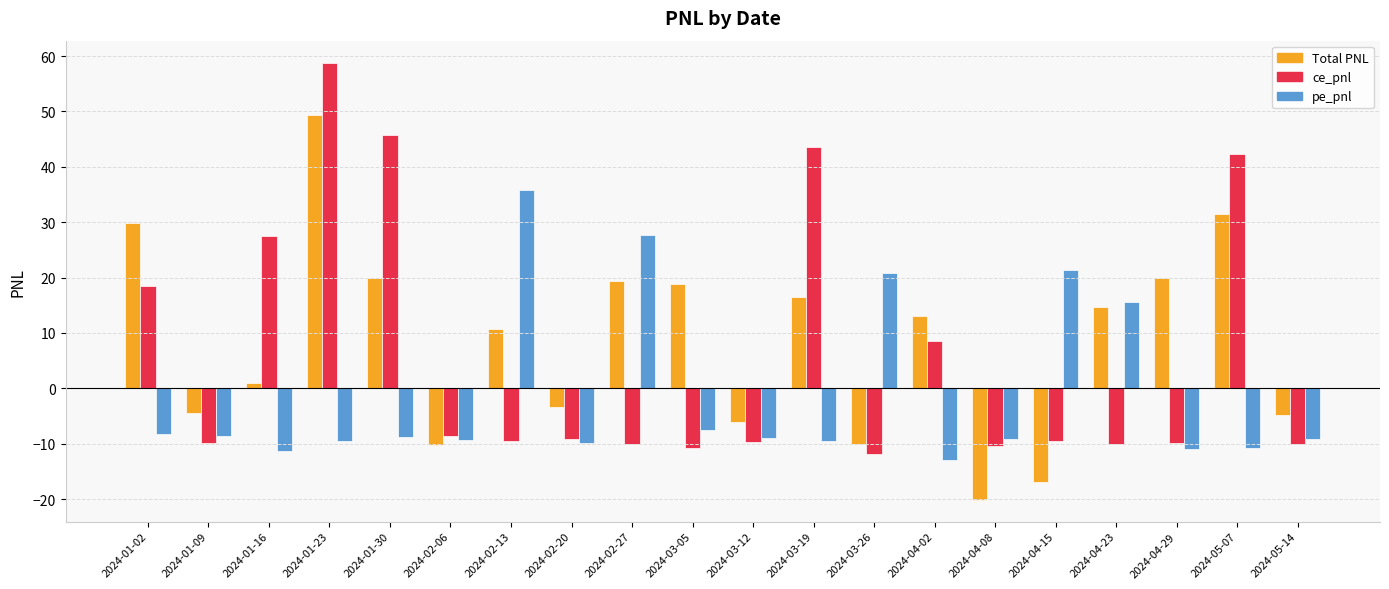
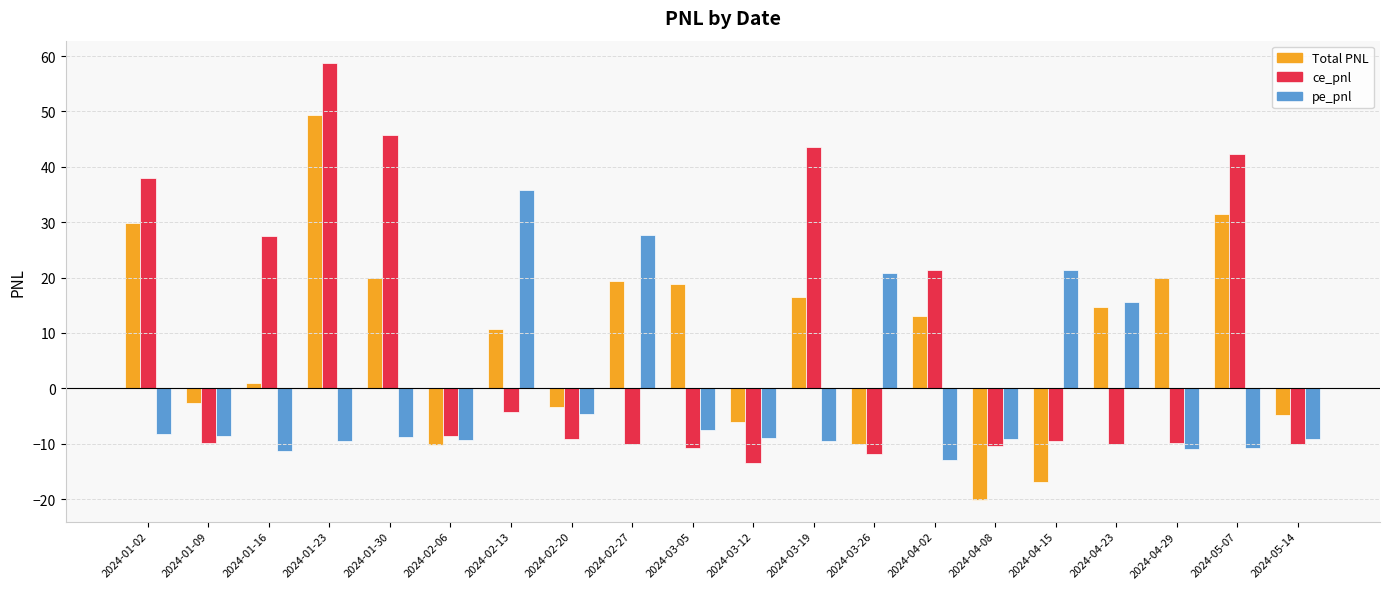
ce_pnl, 2024-01-02: 18 -> 38
Total PNL, 2024-01-09: -4 -> -3
ce_pnl, 2024-02-13: -9 -> -4
pe_pnl, 2024-02-20: -10 -> -5
ce_pnl, 2024-03-12: -10 -> -14
ce_pnl, 2024-04-02: 9 -> 21
